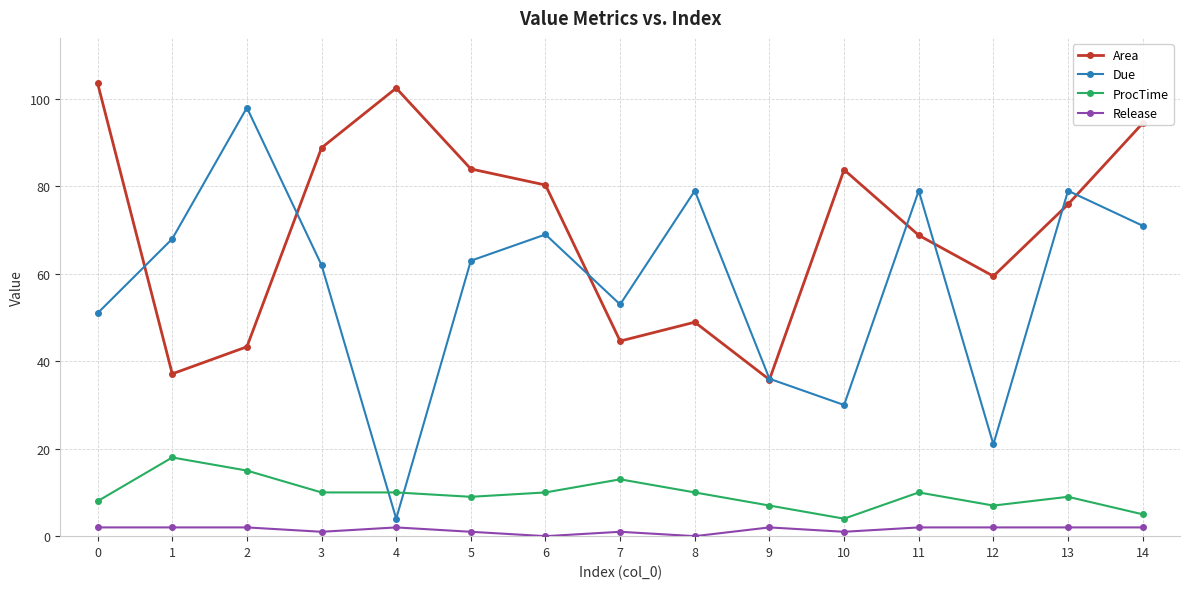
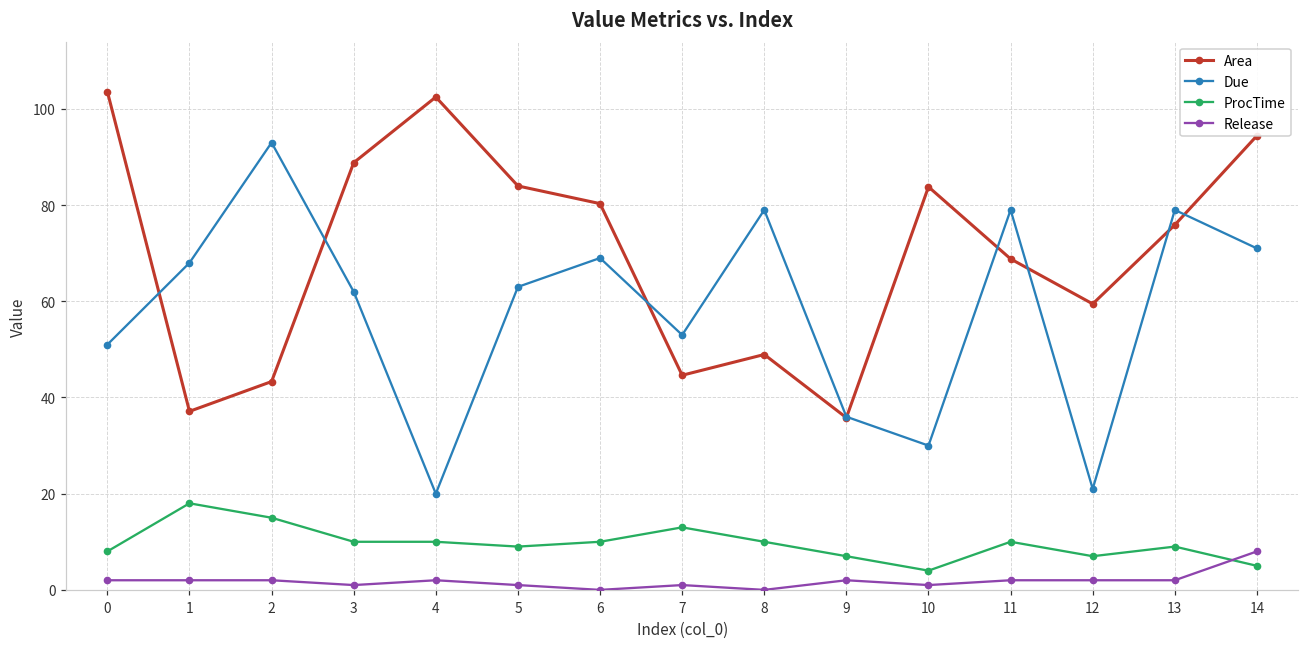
Due, 2: 98 -> 93
Due, 4: 4 -> 20
Release, 14: 2 -> 8
